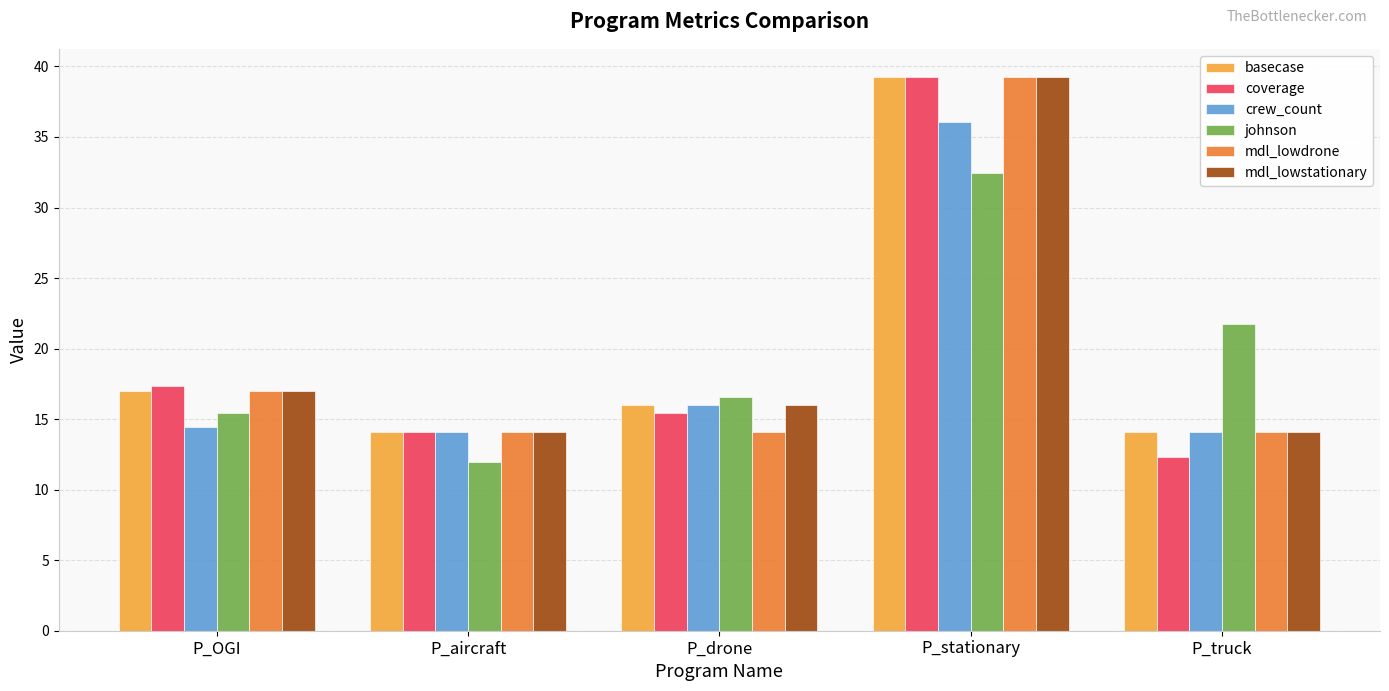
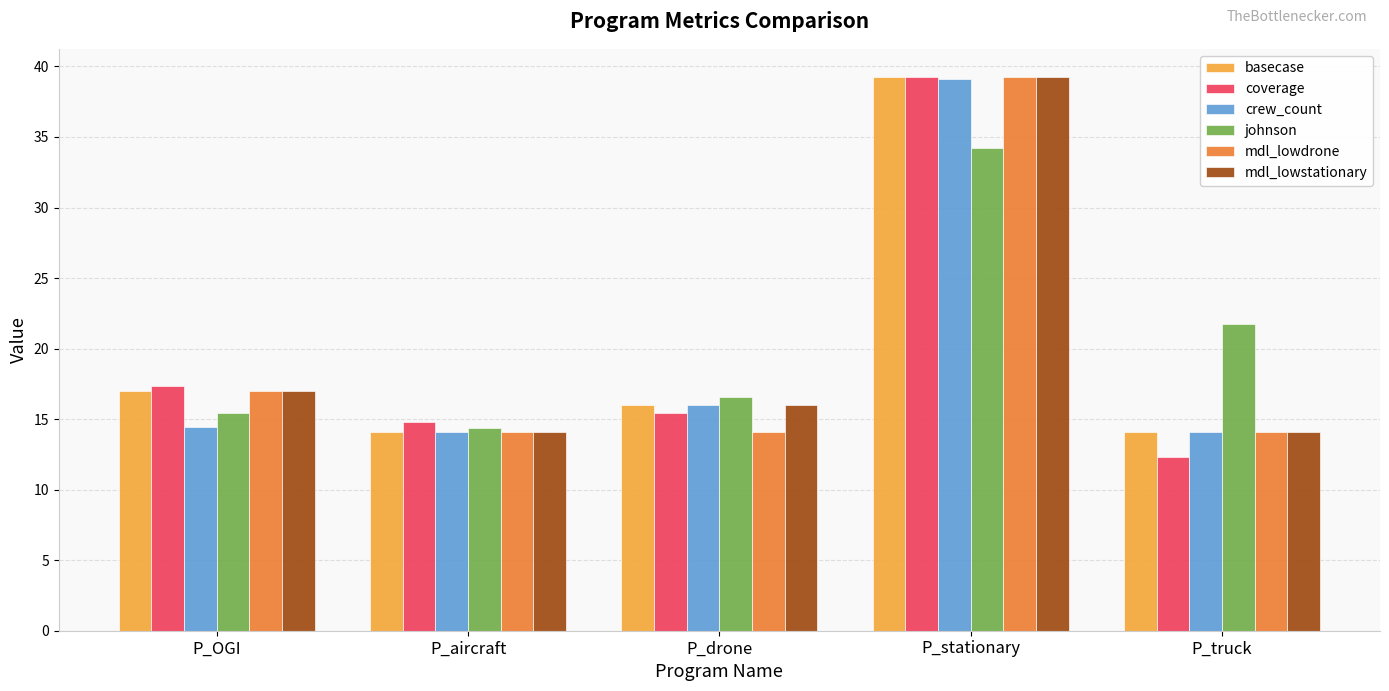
coverage, P_aircraft: 14.1 -> 14.8
johnson, P_aircraft: 11.9 -> 14.4
crew_count, P_stationary: 36.1 -> 39.1
johnson, P_stationary: 32.5 -> 34.2
